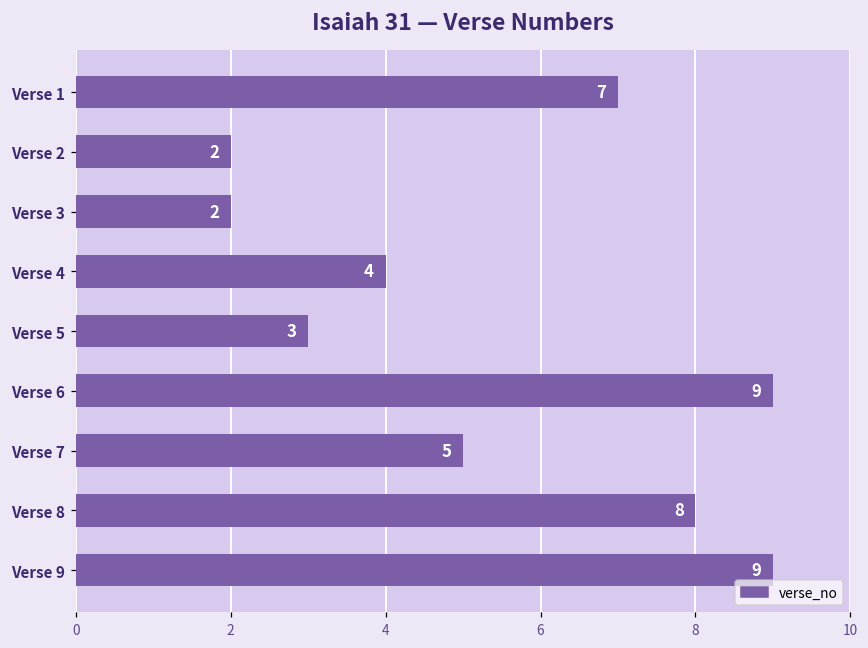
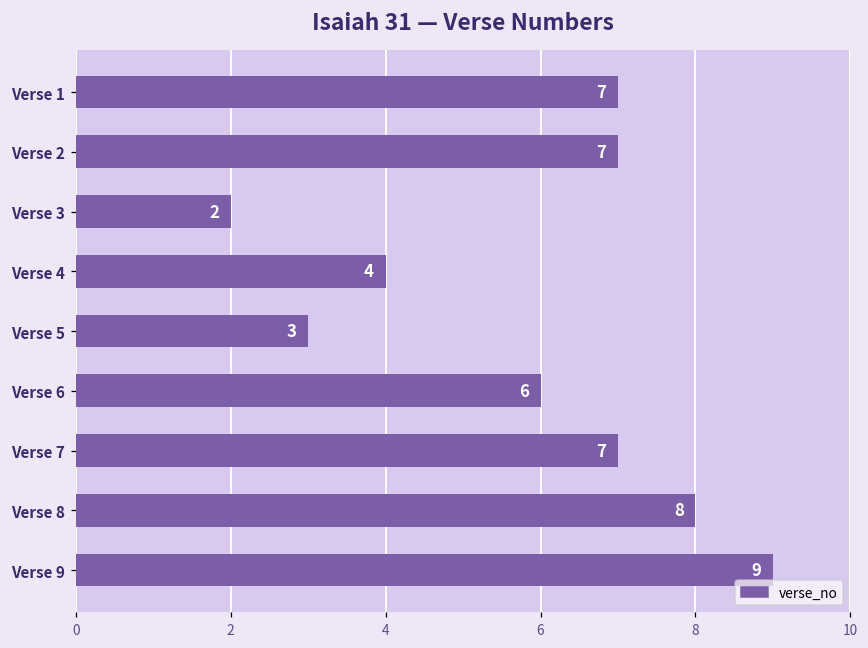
Verse 2: 2 -> 7
Verse 6: 9 -> 6
Verse 7: 5 -> 7
